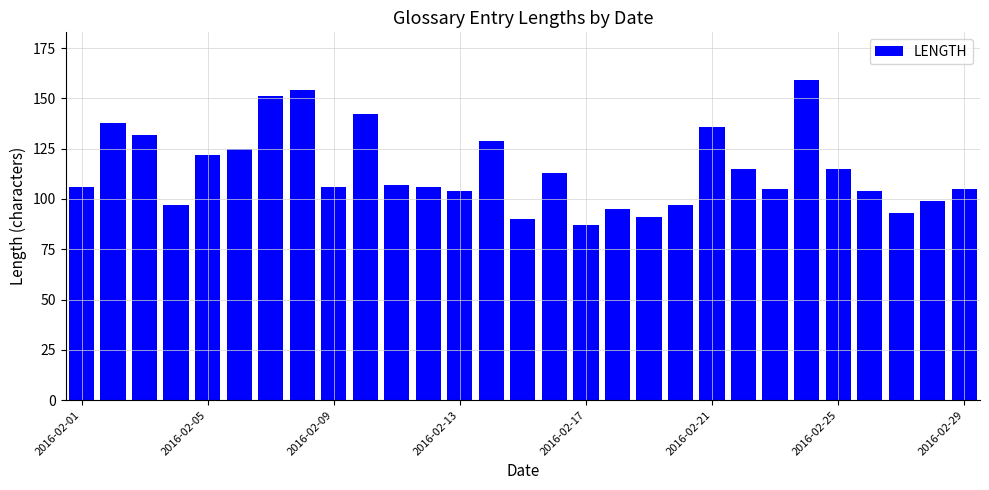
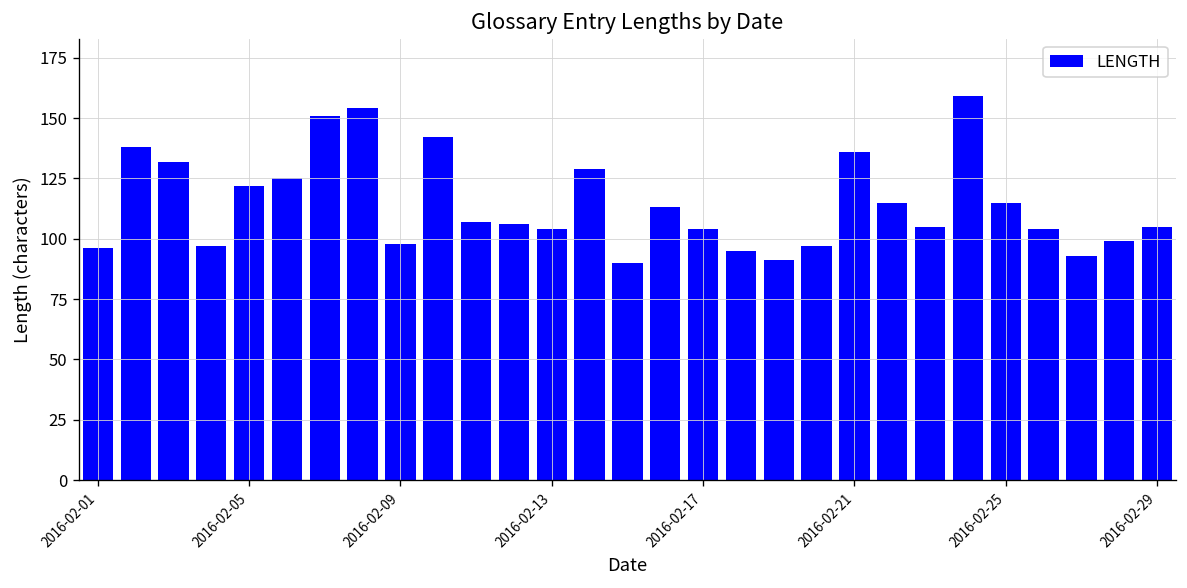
2016-02-01: 106 -> 96
2016-02-09: 106 -> 98
2016-02-17: 87 -> 104
